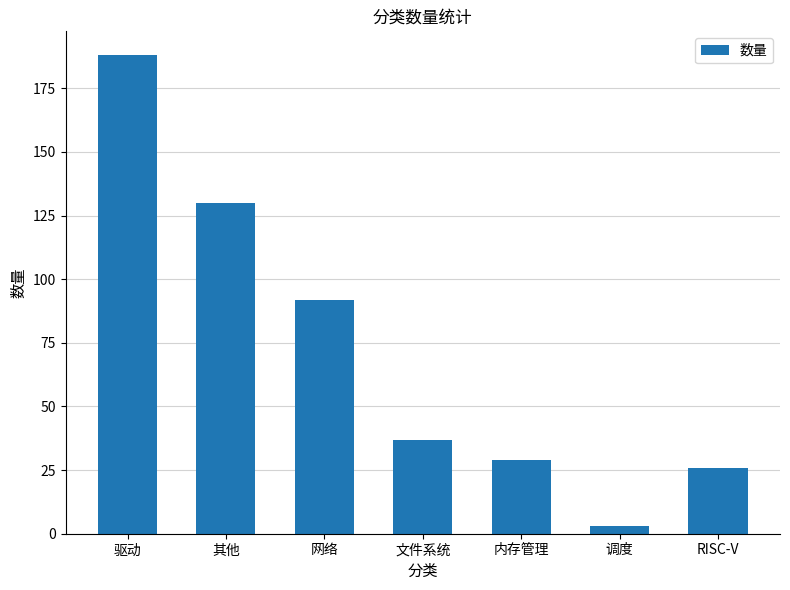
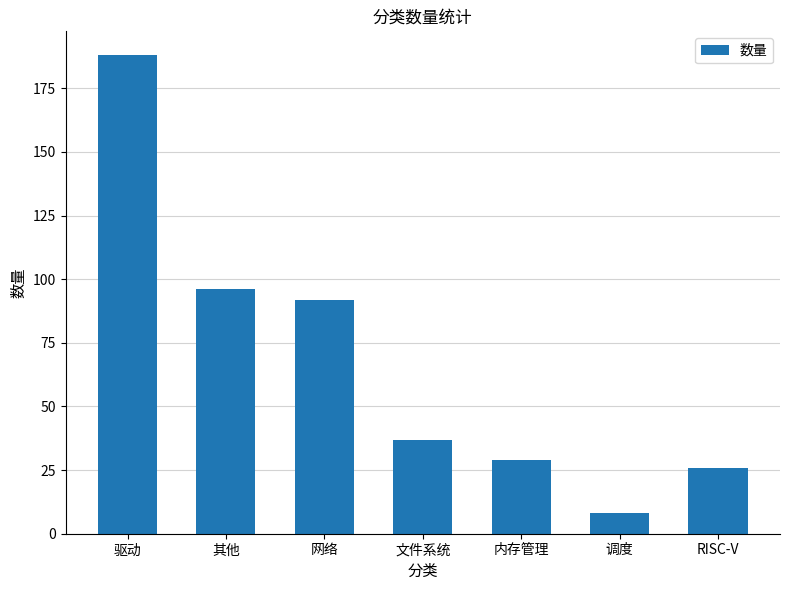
其他: 130 -> 96
调度: 3 -> 8
